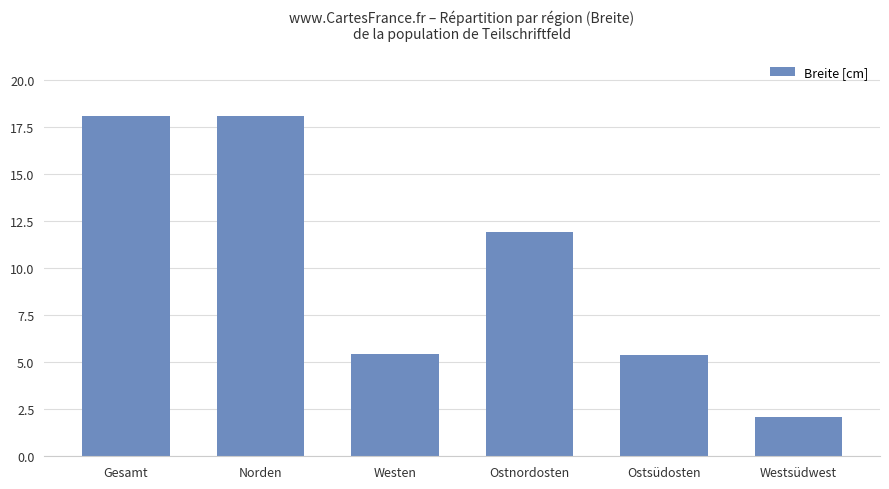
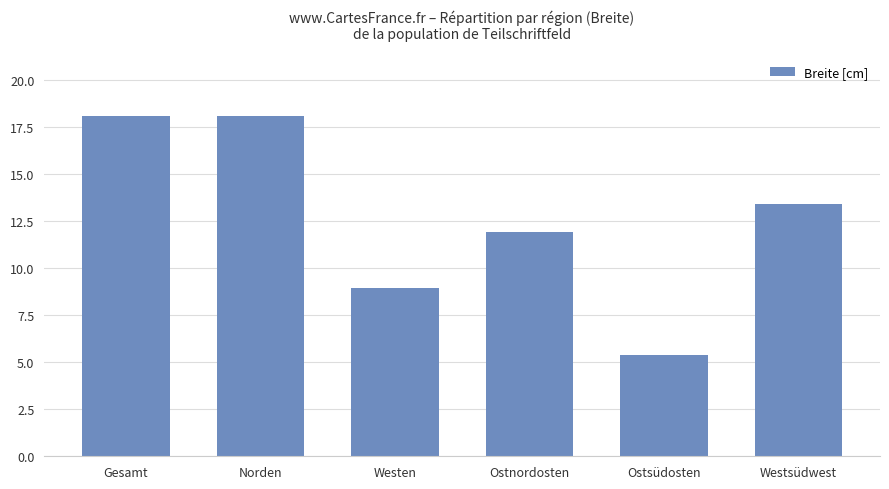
Westen: 5.4 -> 8.9
Westsüdwest: 2.1 -> 13.4
